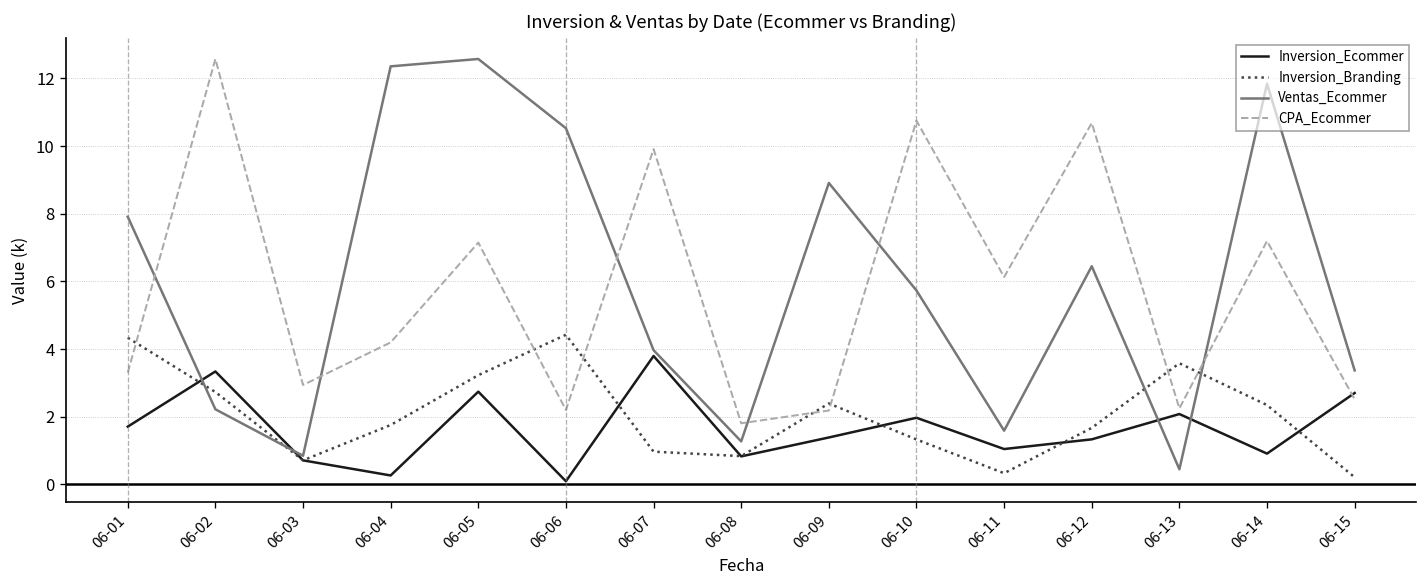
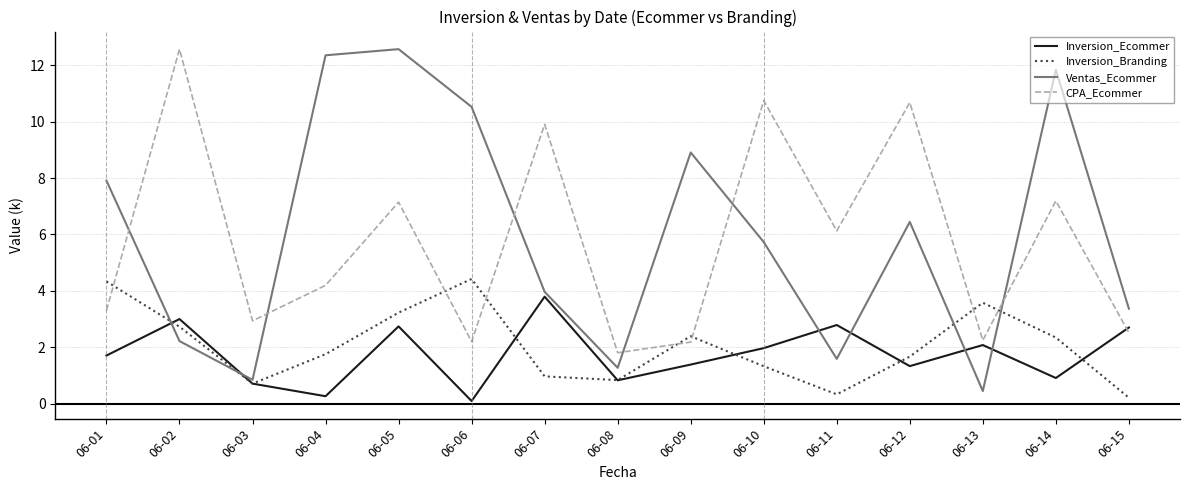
Inversion_Ecommer, 06-02: 3.3 -> 3.0
Inversion_Ecommer, 06-11: 1.0 -> 2.8
